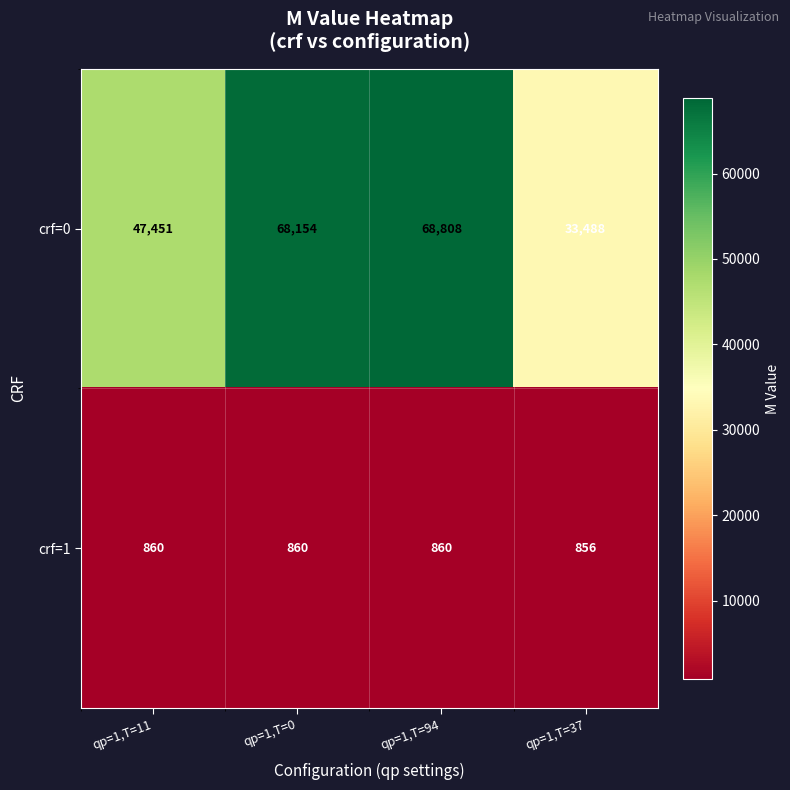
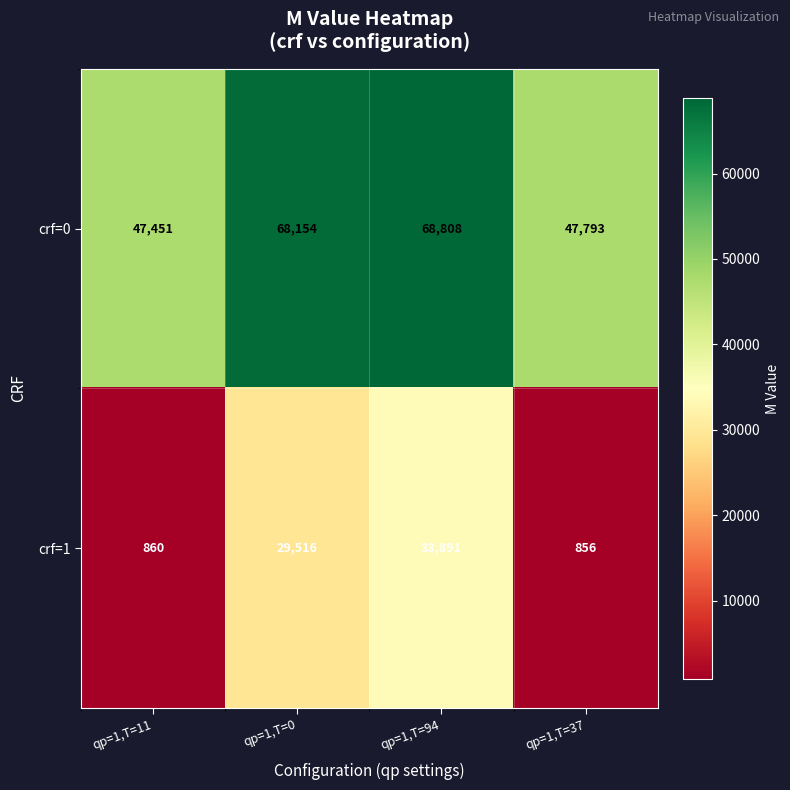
crf=0, qp=1,T=37: 33,488 -> 47,793
crf=1, qp=1,T=0: 860 -> 29,516
crf=1, qp=1,T=94: 860 -> 33,891
